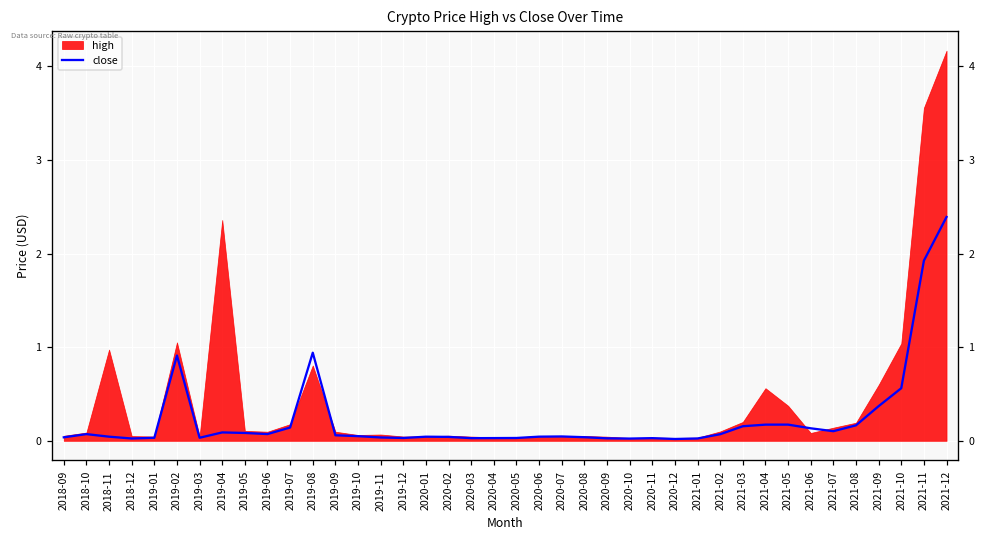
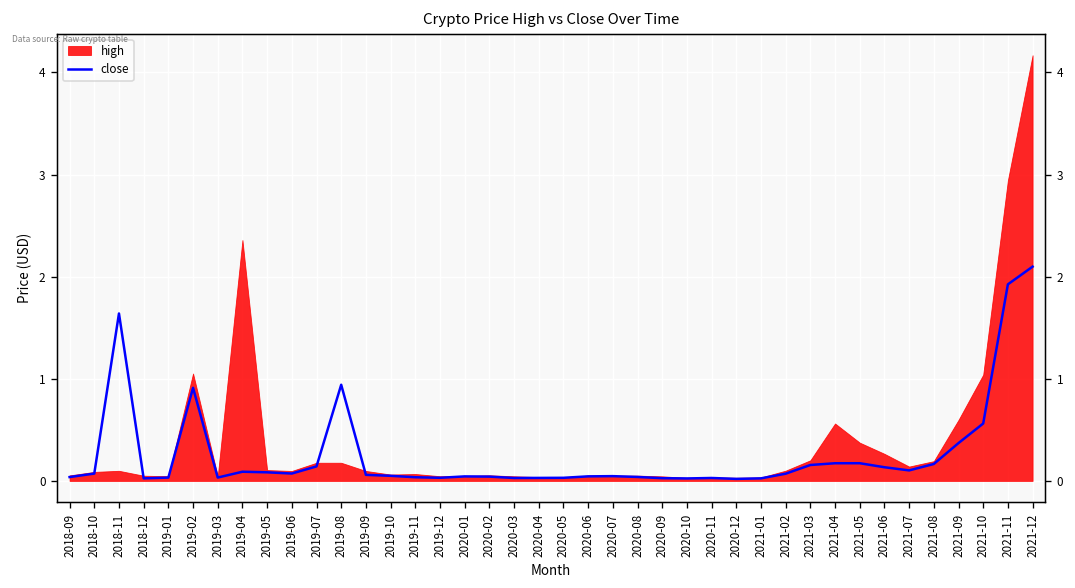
close, 2018-11: 0.0 -> 1.6
high, 2018-11: 1.0 -> 0.1
high, 2019-08: 0.8 -> 0.2
high, 2021-06: 0.1 -> 0.3
high, 2021-11: 3.6 -> 2.9
close, 2021-12: 2.4 -> 2.1
